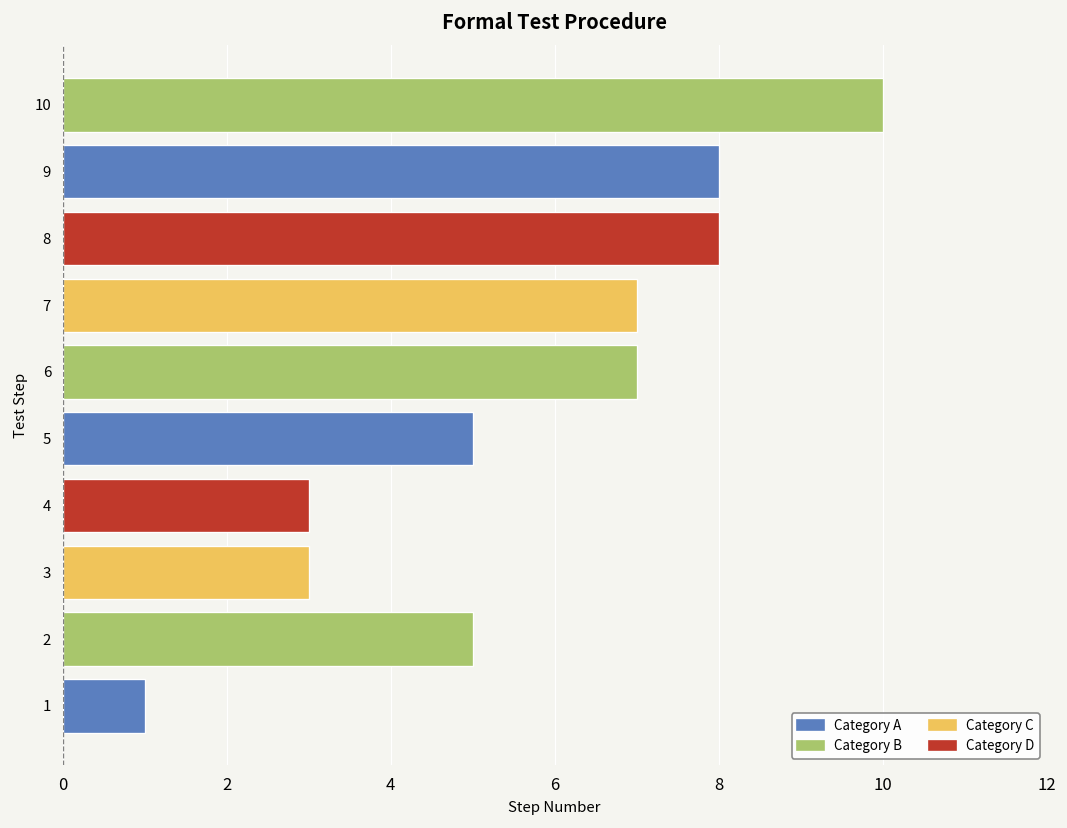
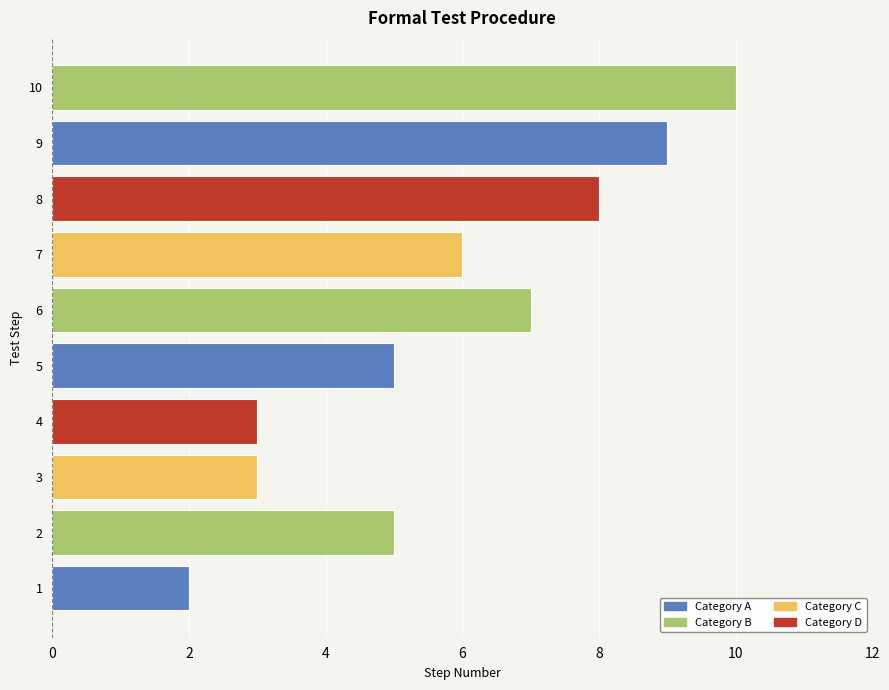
9: 8 -> 9
7: 7 -> 6
1: 1 -> 2
